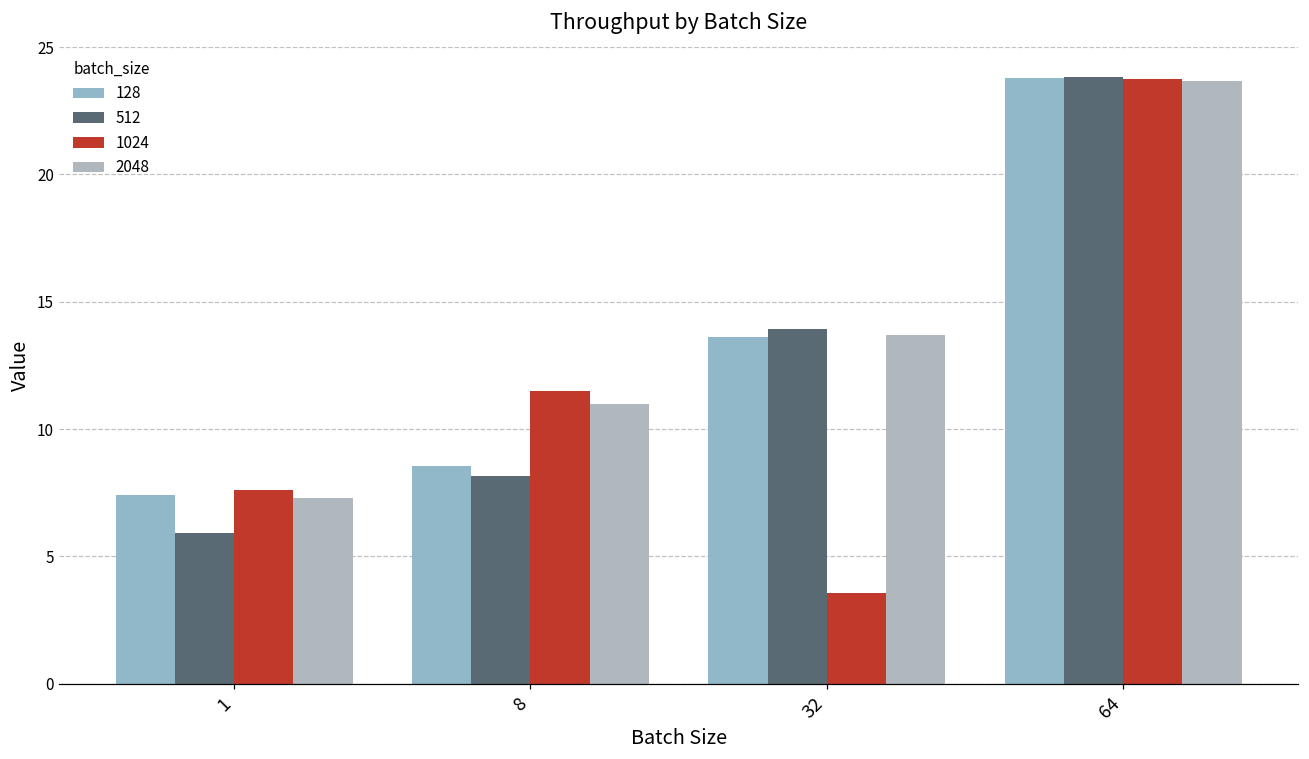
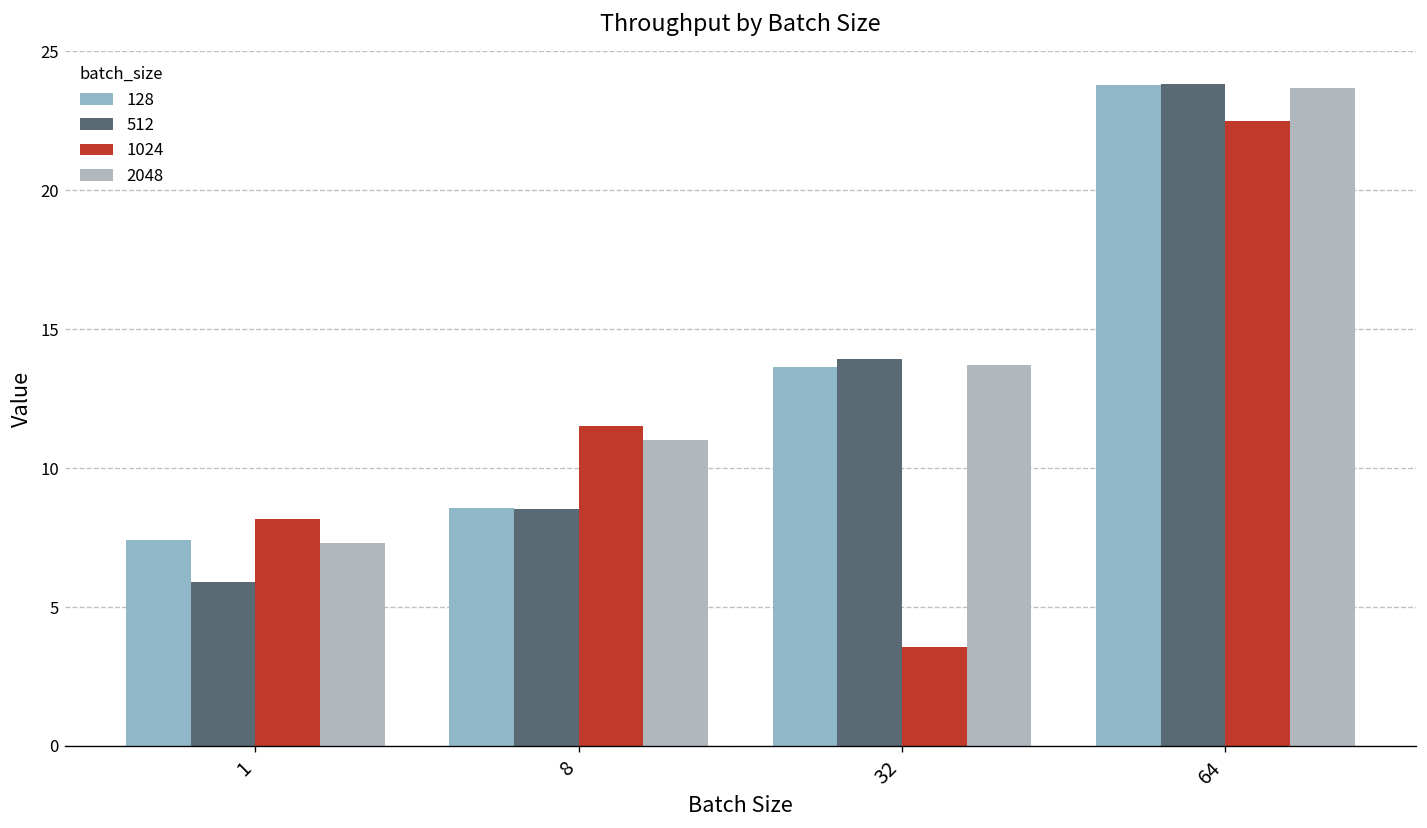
1024, 1: 7.6 -> 8.2
512, 8: 8.1 -> 8.5
1024, 64: 23.7 -> 22.5
